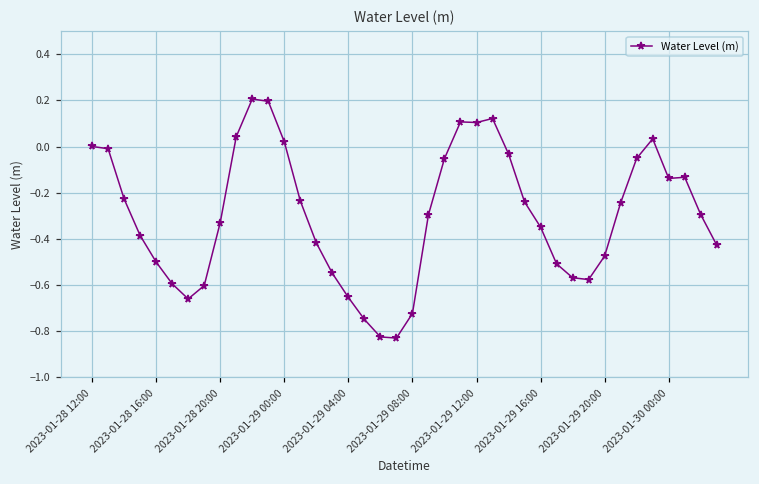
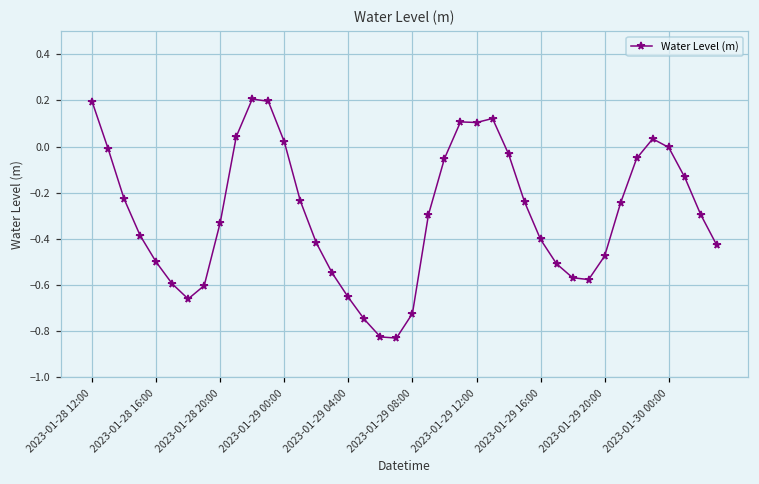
2023-01-28 12:00: 0.00 -> 0.19
2023-01-29 16:00: -0.35 -> -0.40
2023-01-30 00:00: -0.14 -> 0.00
